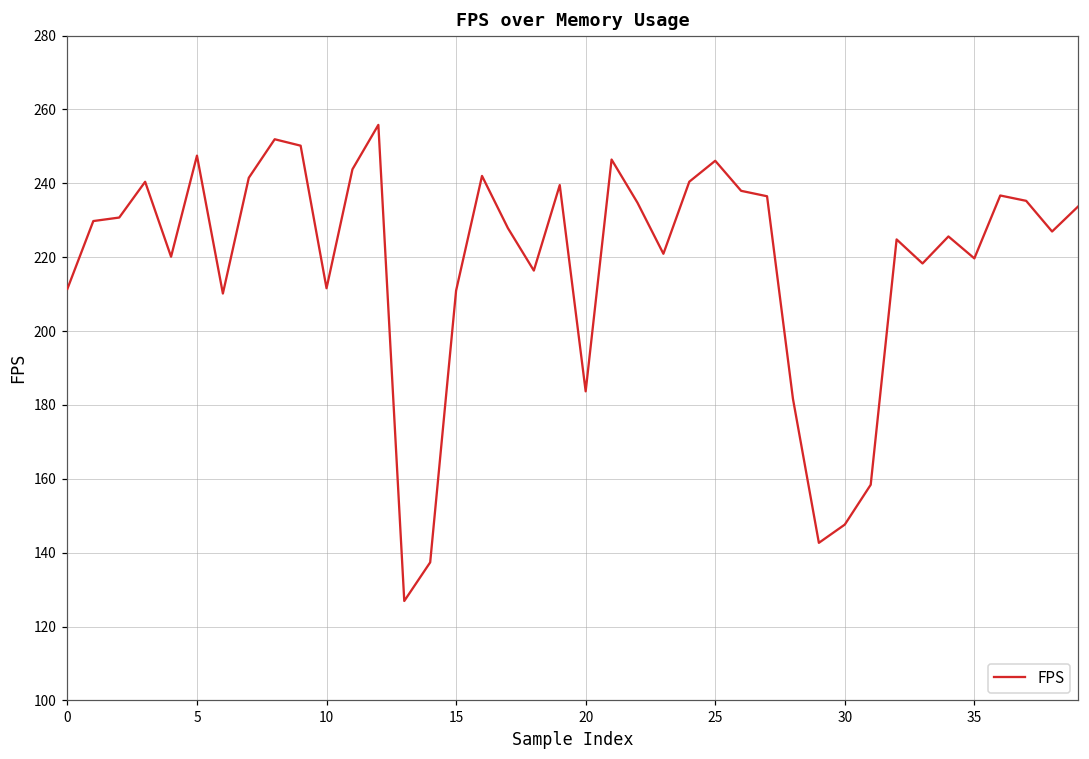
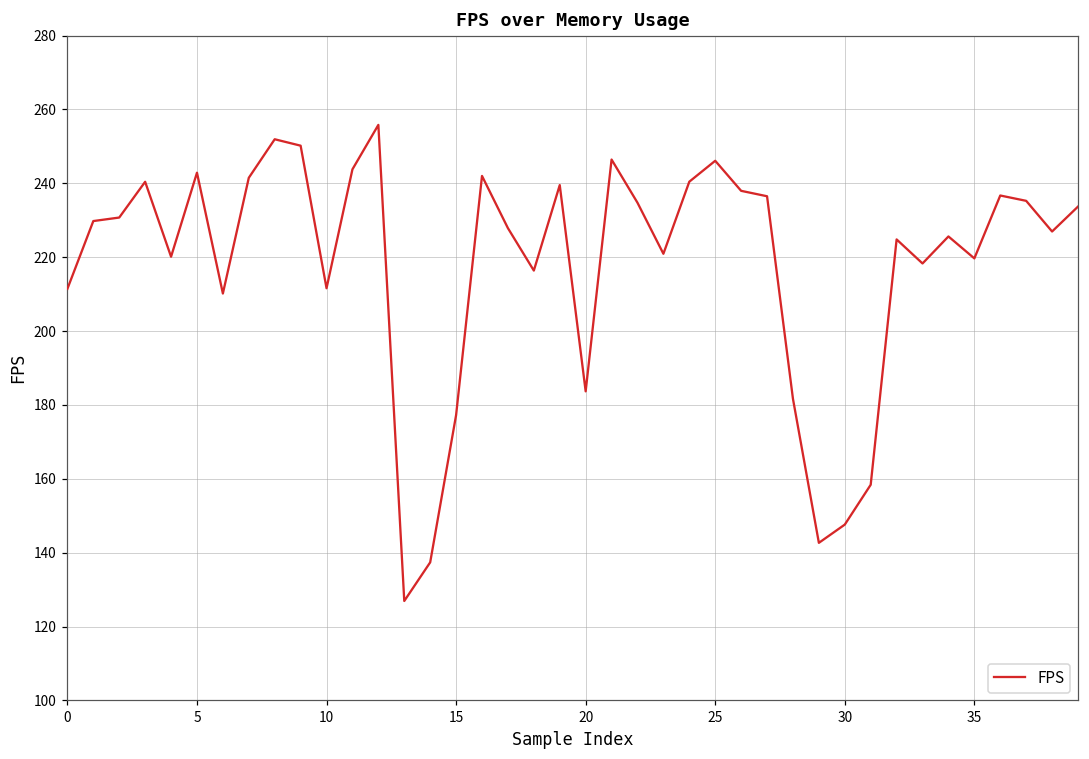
5: 247 -> 243
15: 211 -> 177
